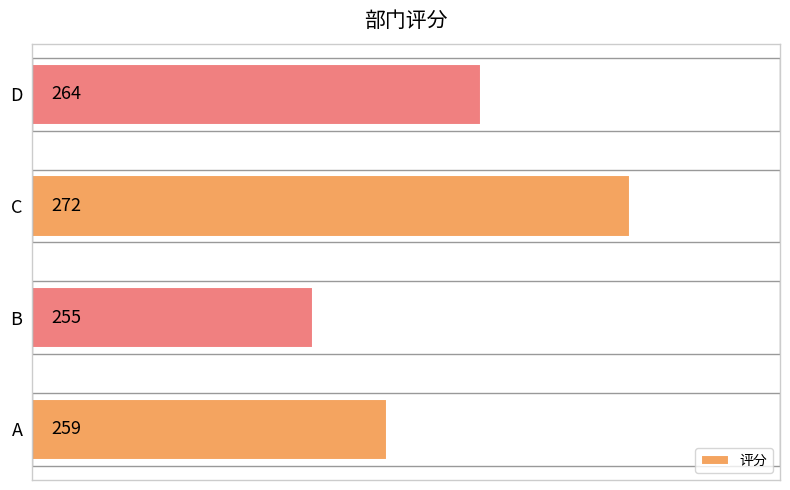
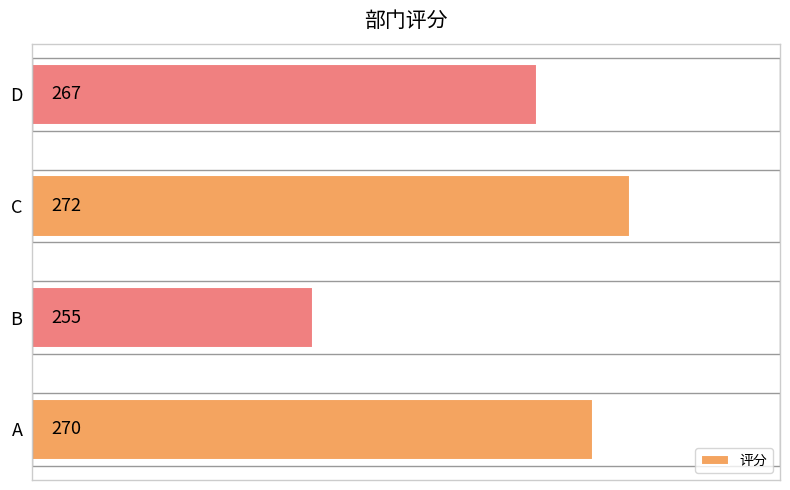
D: 264 -> 267
A: 259 -> 270
